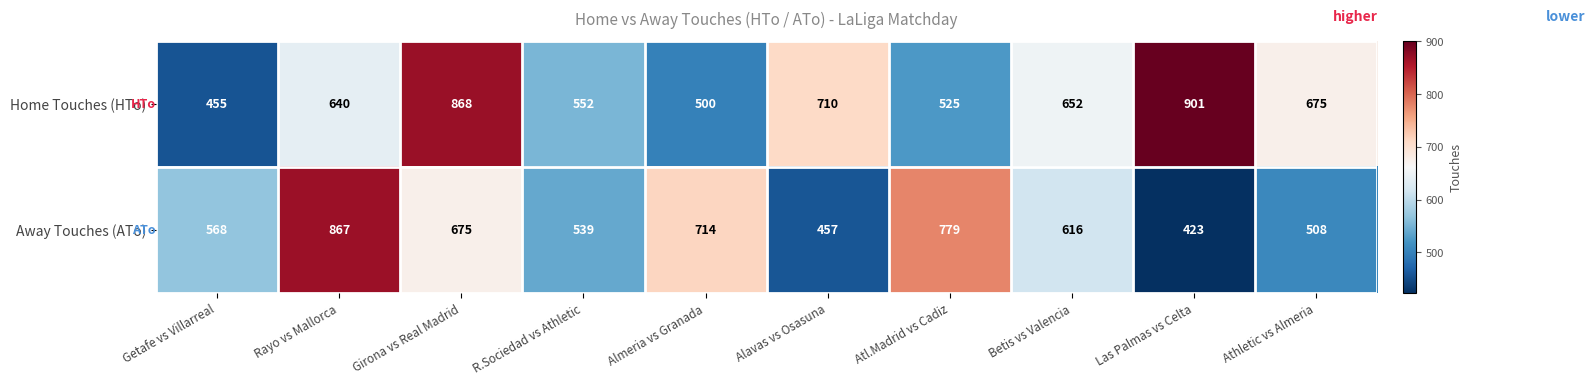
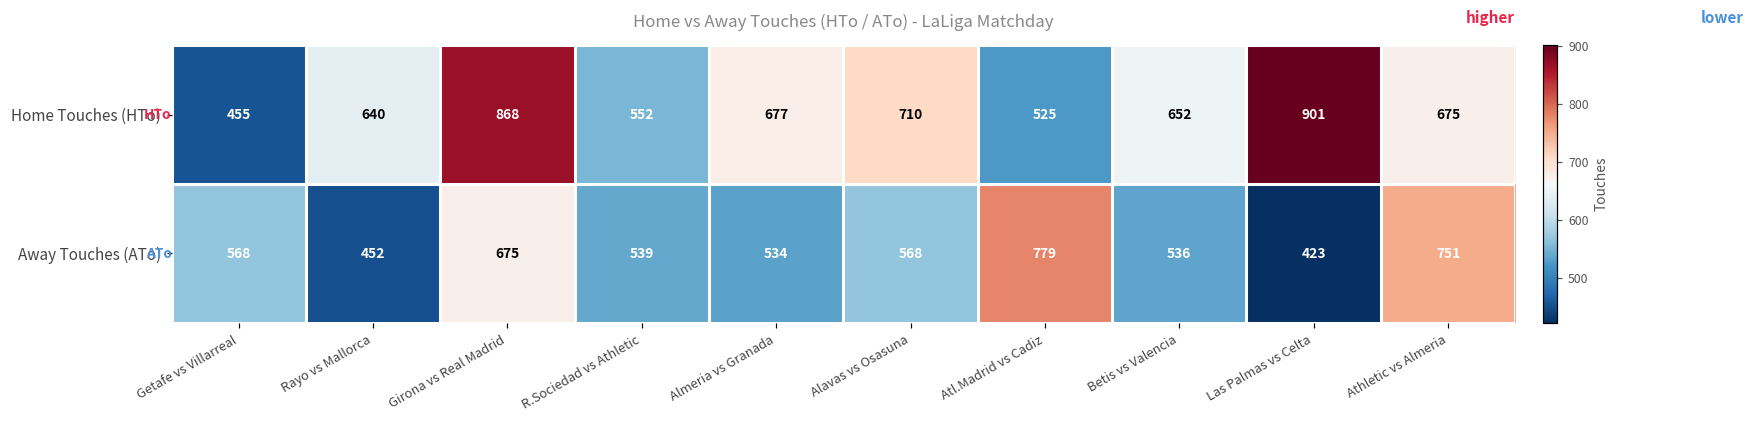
Home Touches (HTo), Almeria vs Granada: 500 -> 677
Away Touches (ATo), Rayo vs Mallorca: 867 -> 452
Away Touches (ATo), Almeria vs Granada: 714 -> 534
Away Touches (ATo), Alavas vs Osasuna: 457 -> 568
Away Touches (ATo), Betis vs Valencia: 616 -> 536
Away Touches (ATo), Athletic vs Almeria: 508 -> 751
